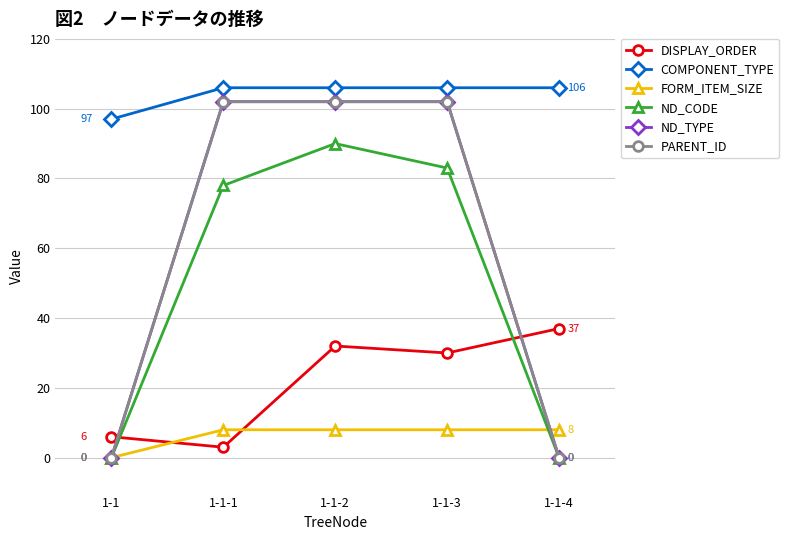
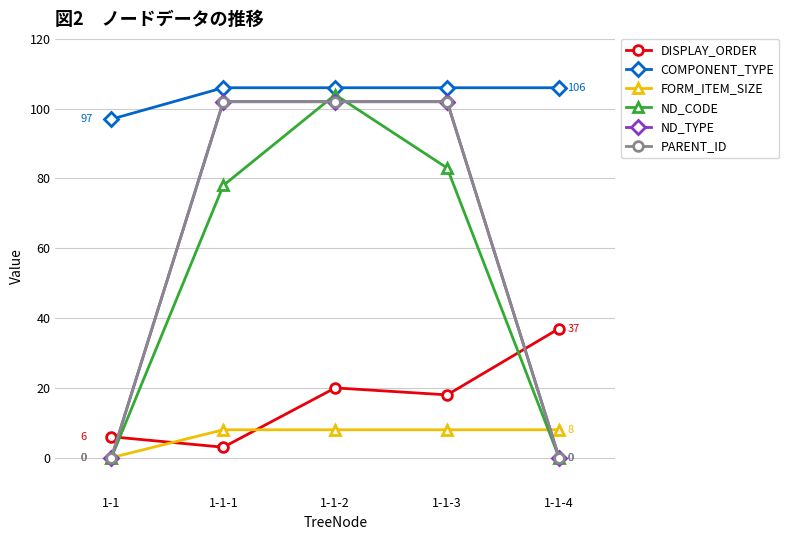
DISPLAY_ORDER, 1-1-2: 32 -> 20
ND_CODE, 1-1-2: 90 -> 104
DISPLAY_ORDER, 1-1-3: 30 -> 18
